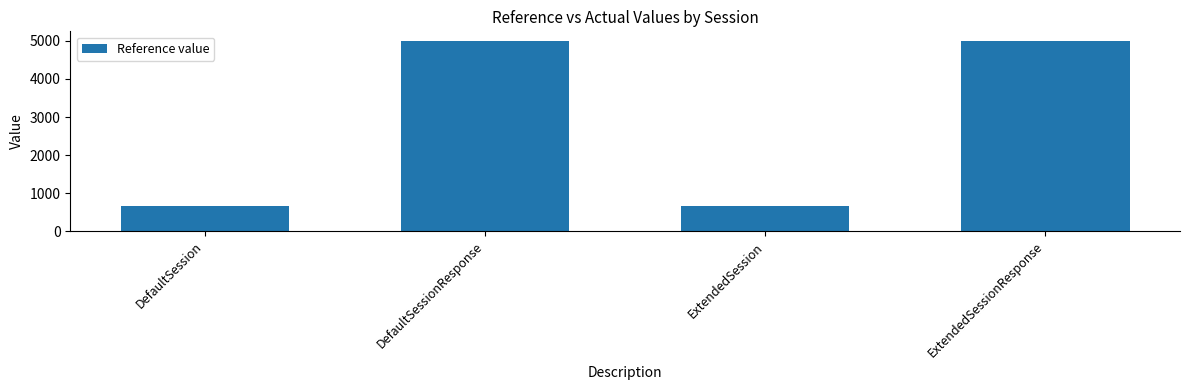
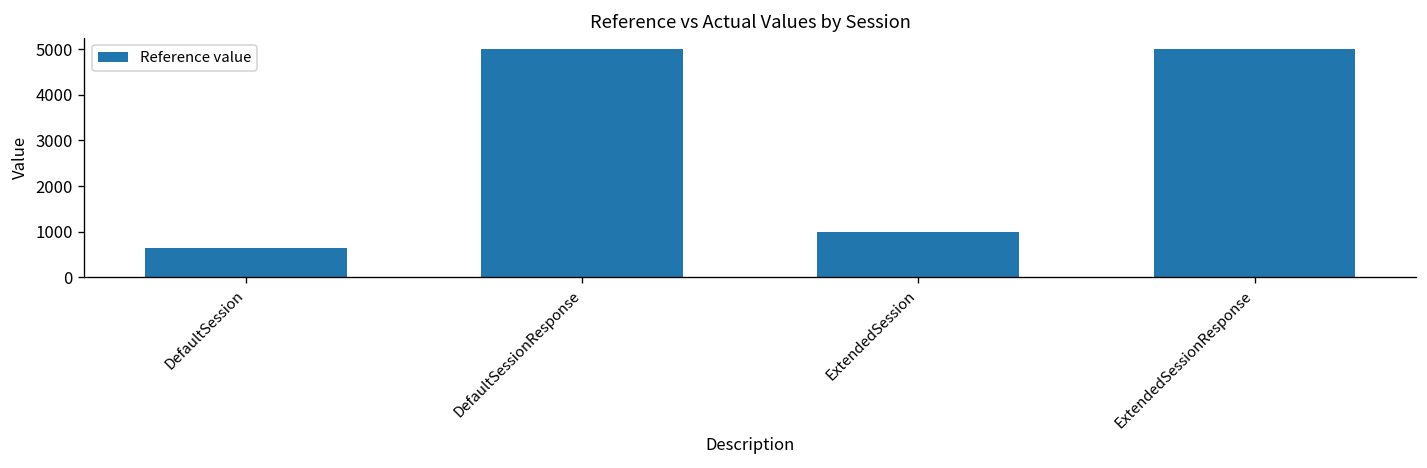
ExtendedSession: 700 -> 1000
